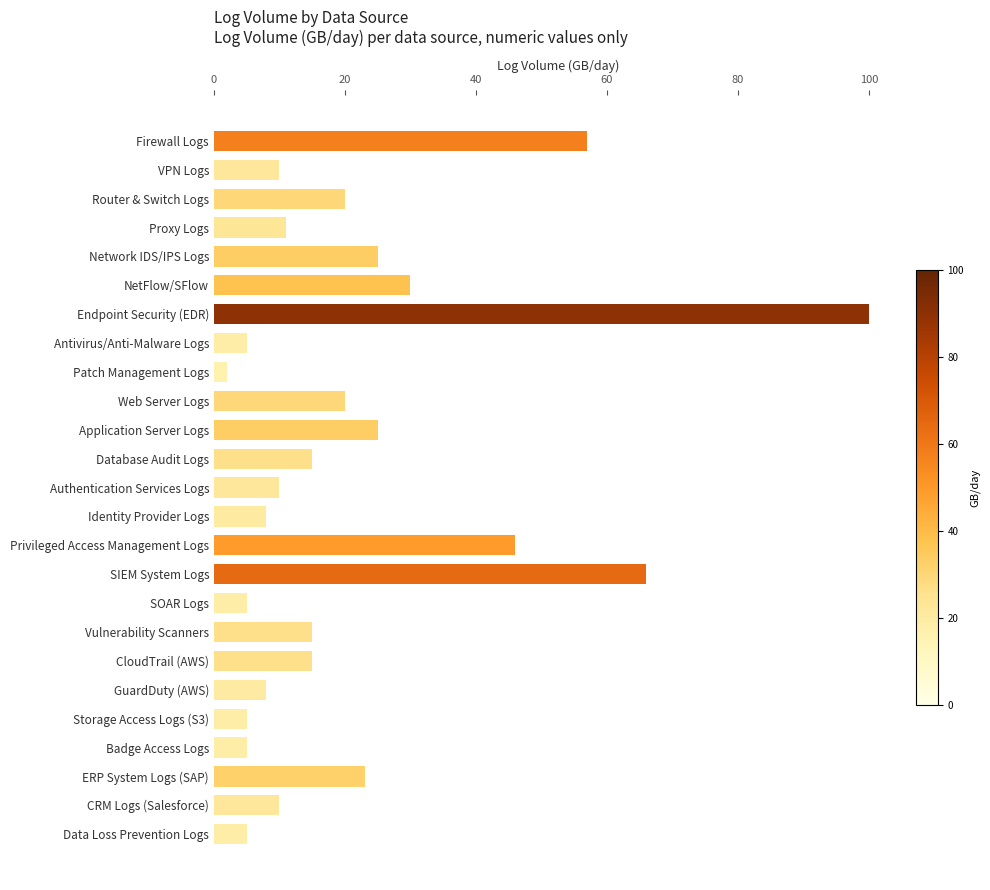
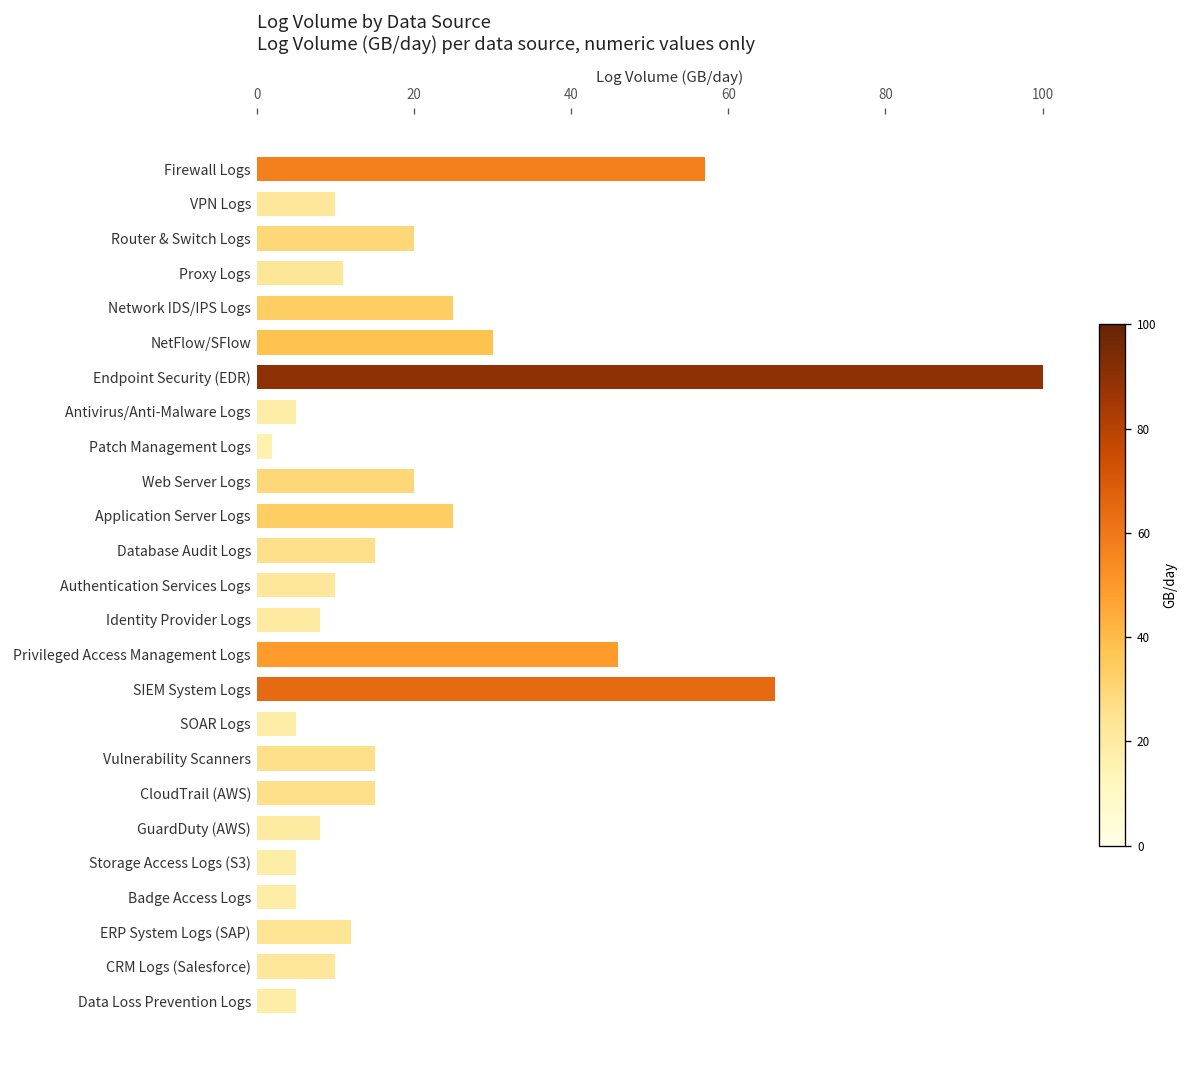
ERP System Logs (SAP): 23 -> 12
